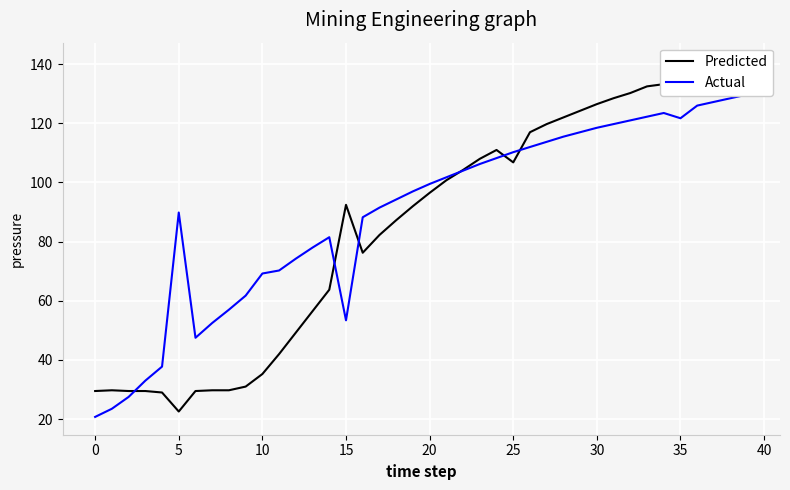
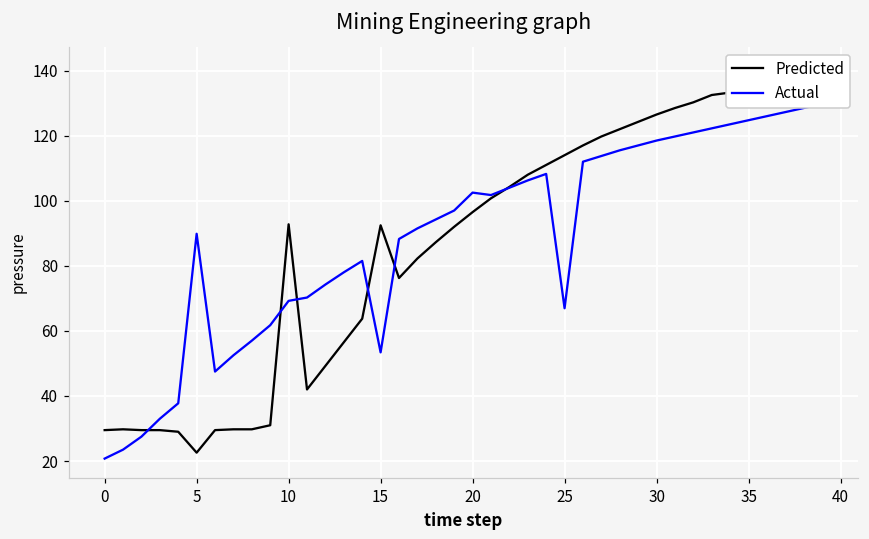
Predicted, 10: 35 -> 93
Actual, 20: 100 -> 103
Predicted, 25: 107 -> 114
Actual, 25: 110 -> 67
Actual, 35: 122 -> 125
